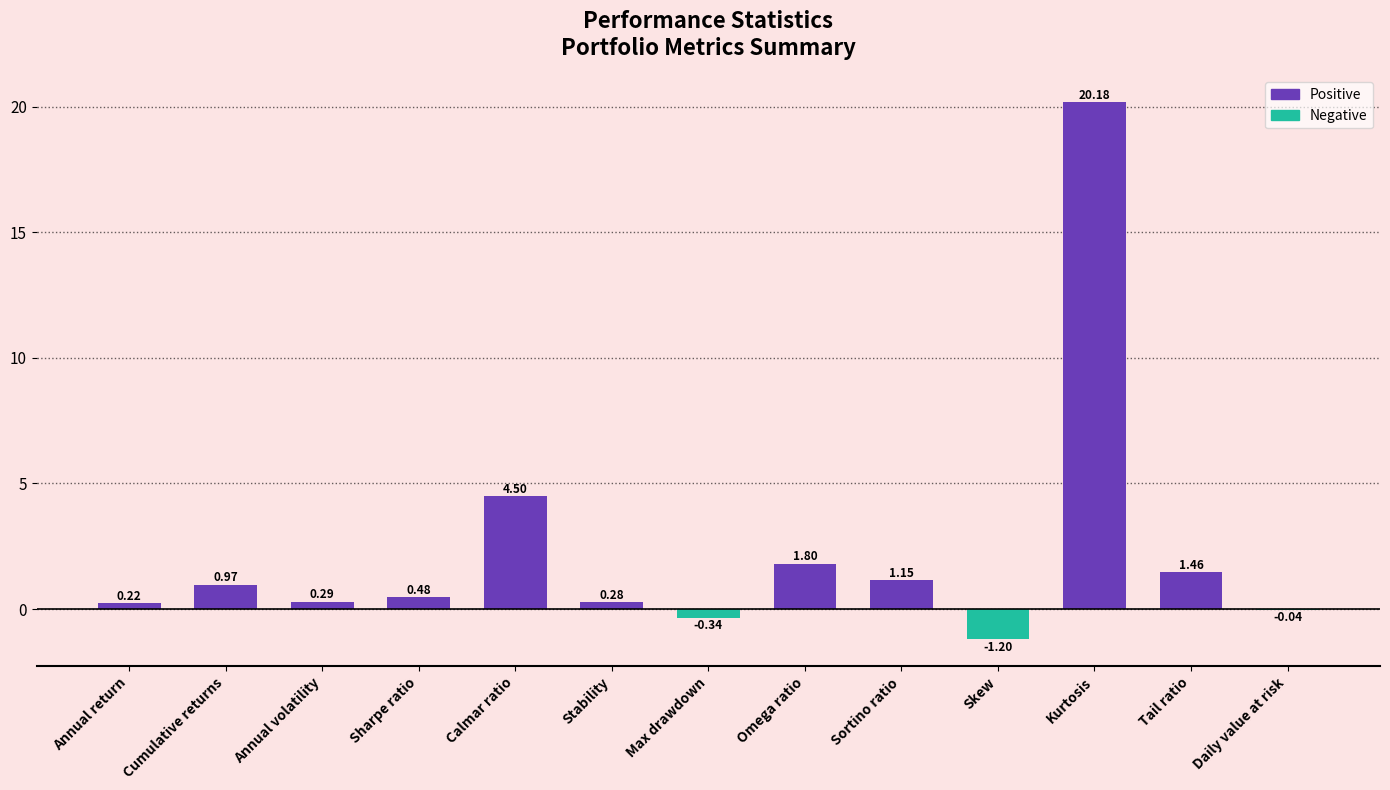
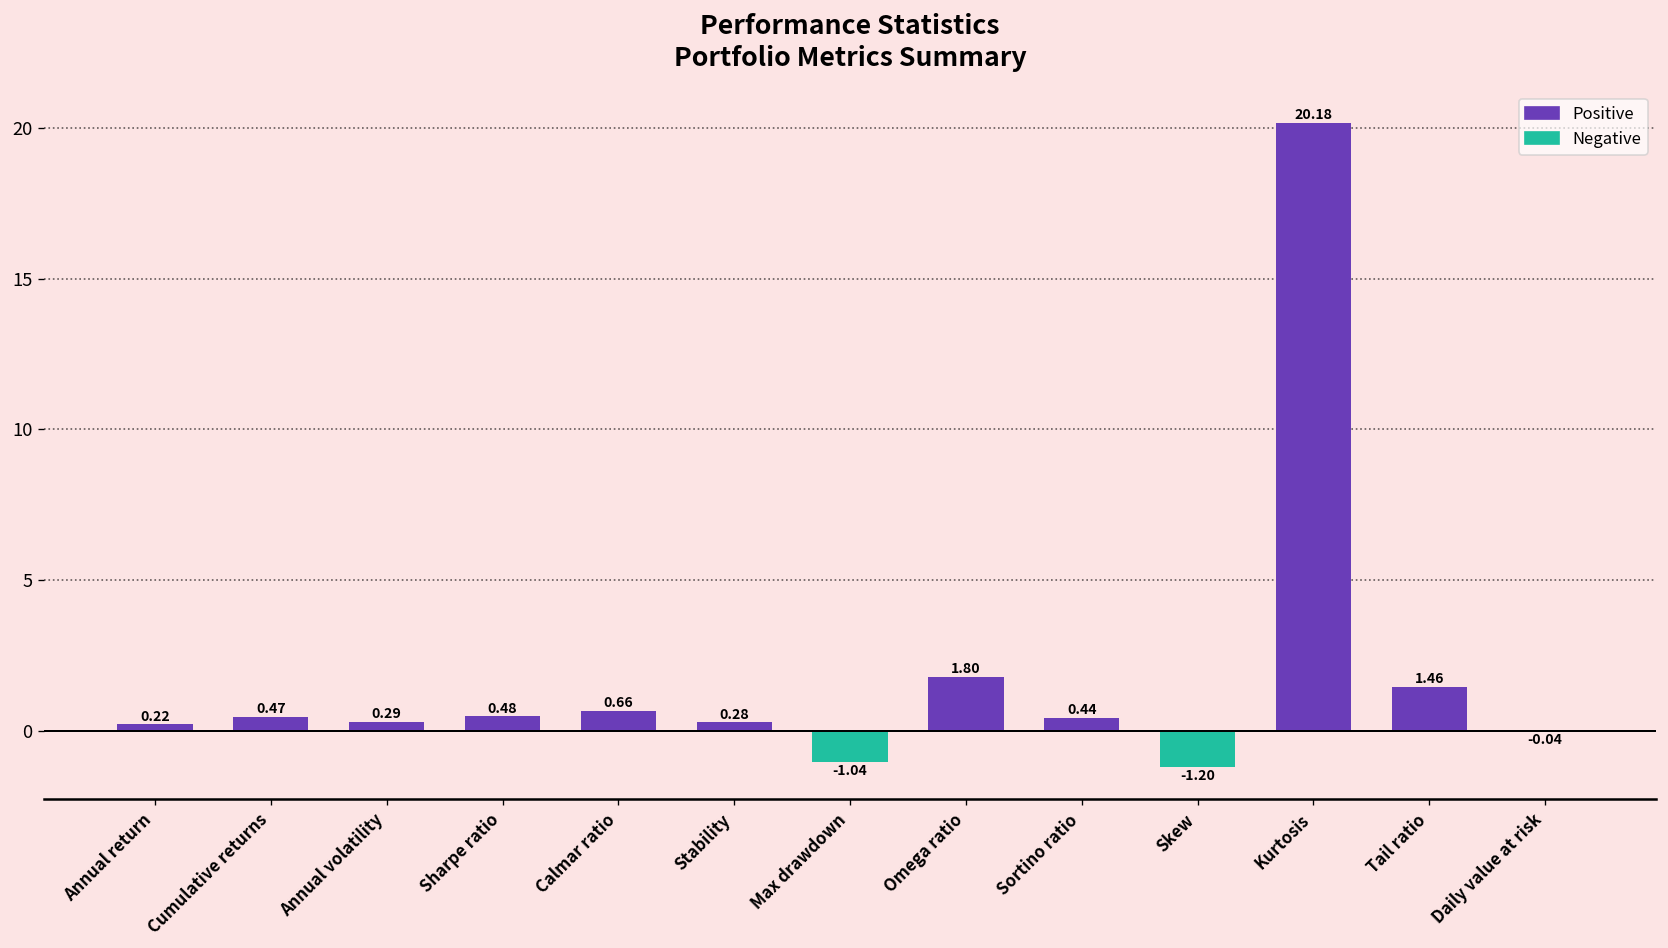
Cumulative returns: 0.97 -> 0.47
Calmar ratio: 4.50 -> 0.66
Max drawdown: -0.34 -> -1.04
Sortino ratio: 1.15 -> 0.44
